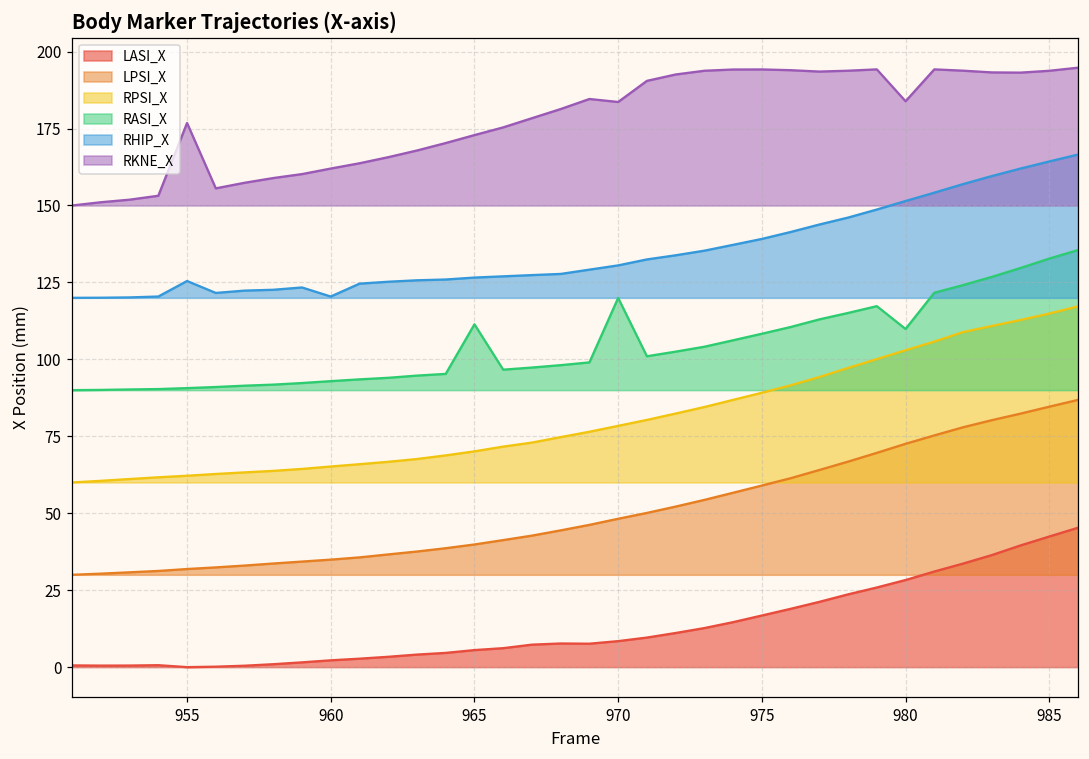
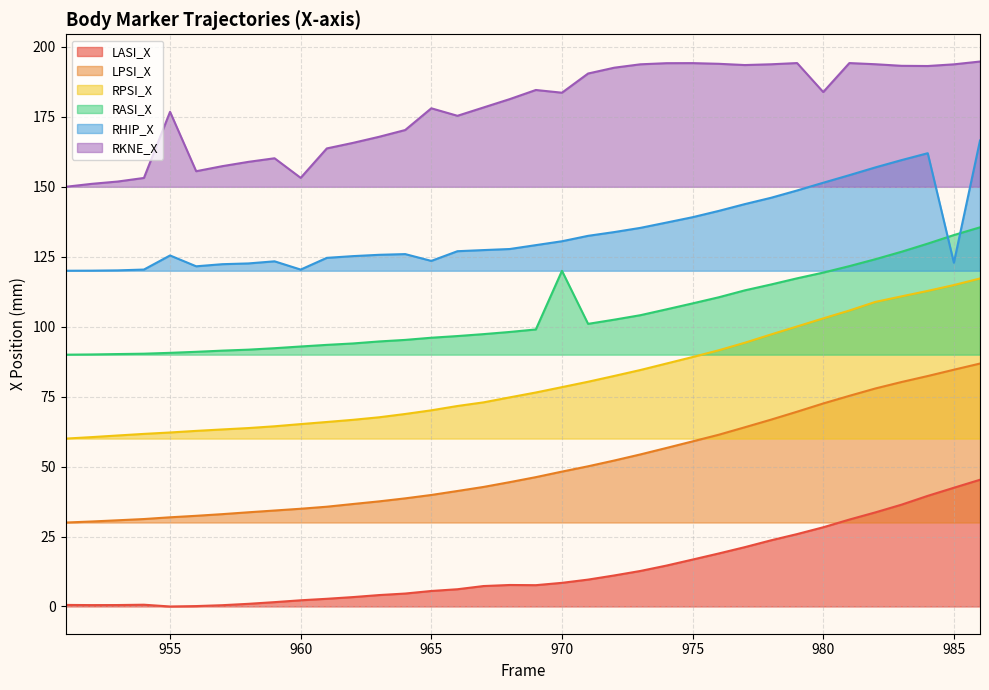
RKNE_X, 960: 162 -> 153
RASI_X, 965: 111 -> 96
RHIP_X, 965: 127 -> 124
RKNE_X, 965: 173 -> 178
RASI_X, 980: 110 -> 119
RHIP_X, 985: 164 -> 123
